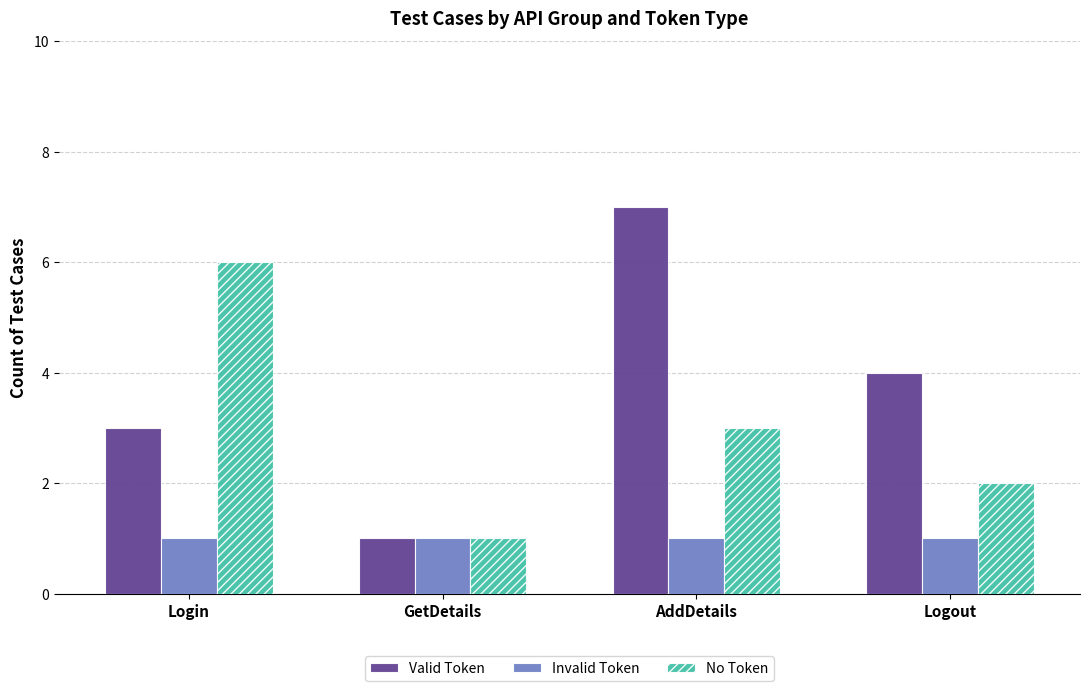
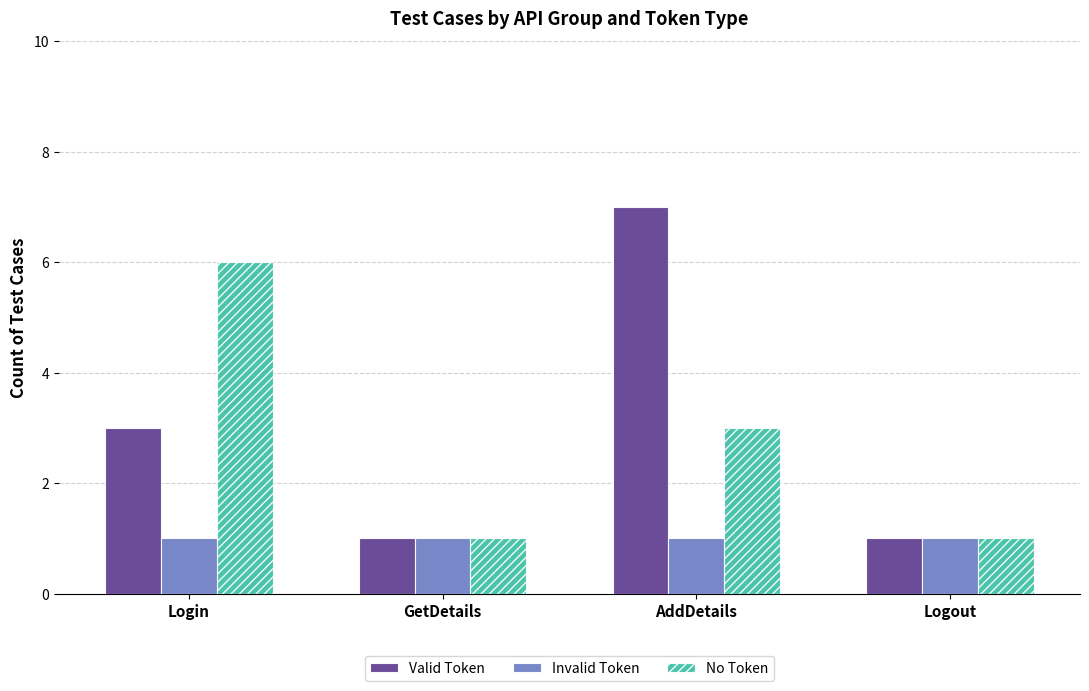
Valid Token, Logout: 4 -> 1
No Token, Logout: 2 -> 1
